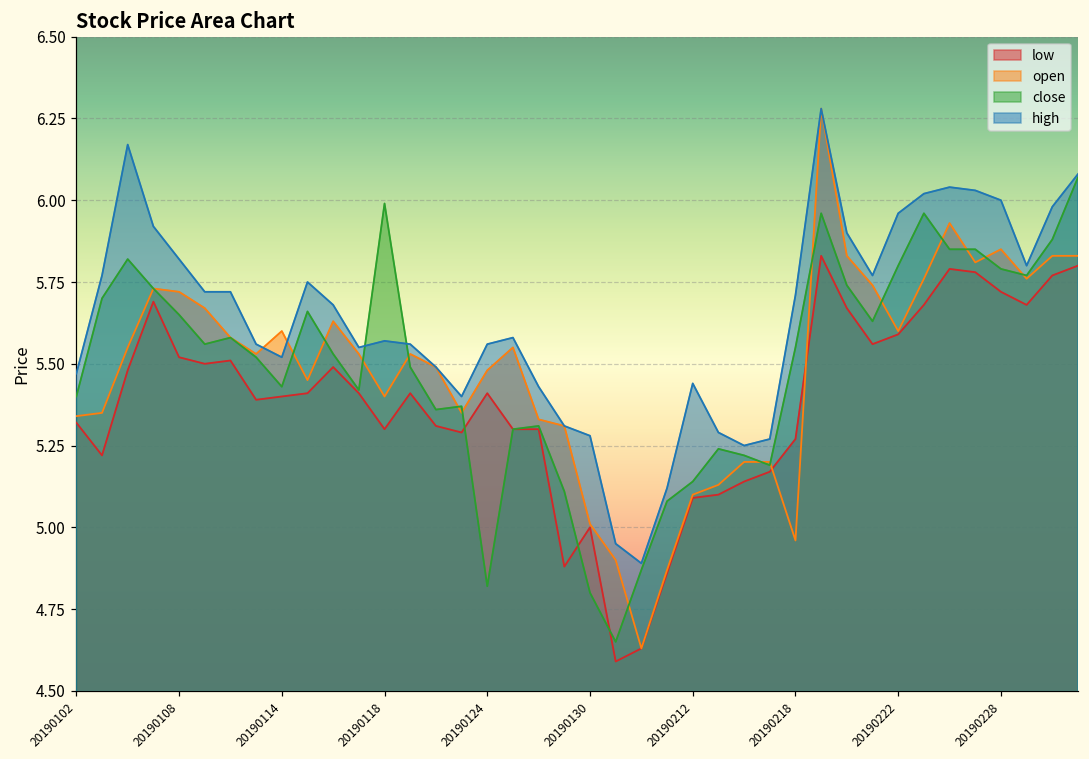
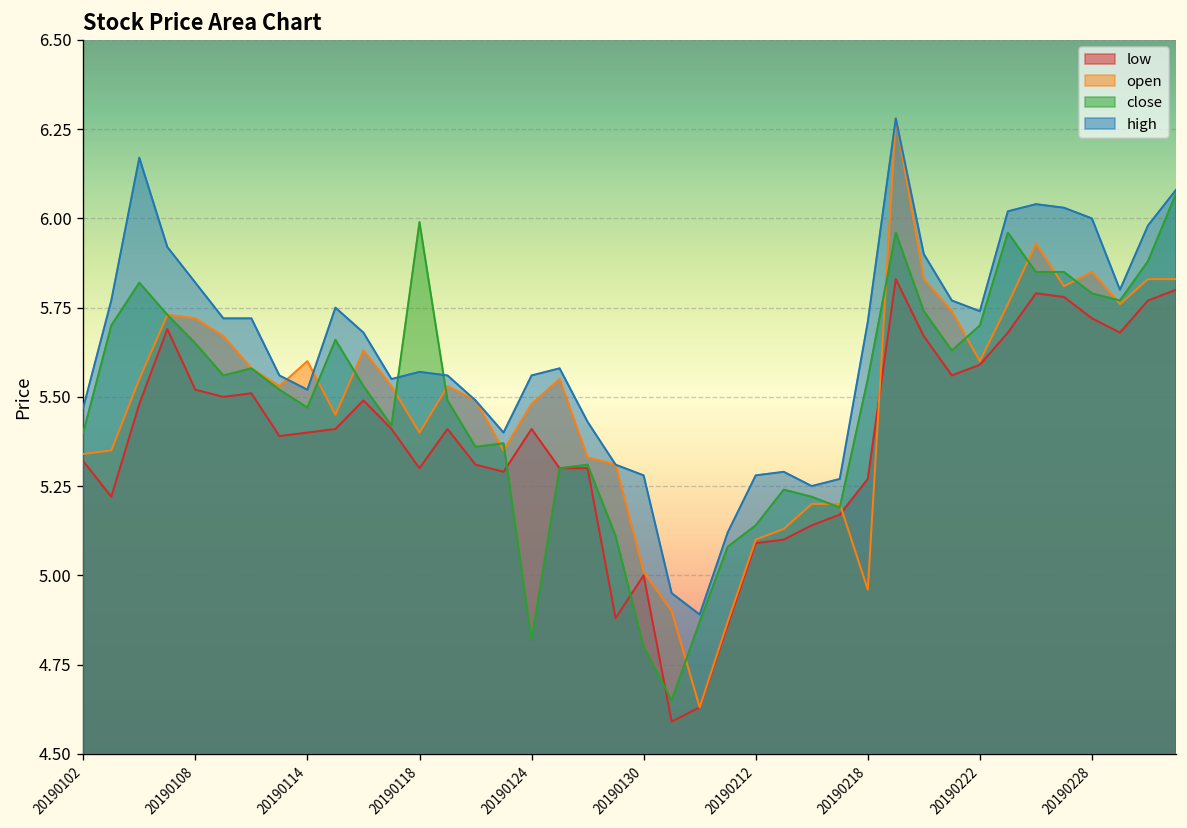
close, 20190114: 5.43 -> 5.47
high, 20190212: 5.44 -> 5.28
close, 20190222: 5.8 -> 5.7
high, 20190222: 5.96 -> 5.74
